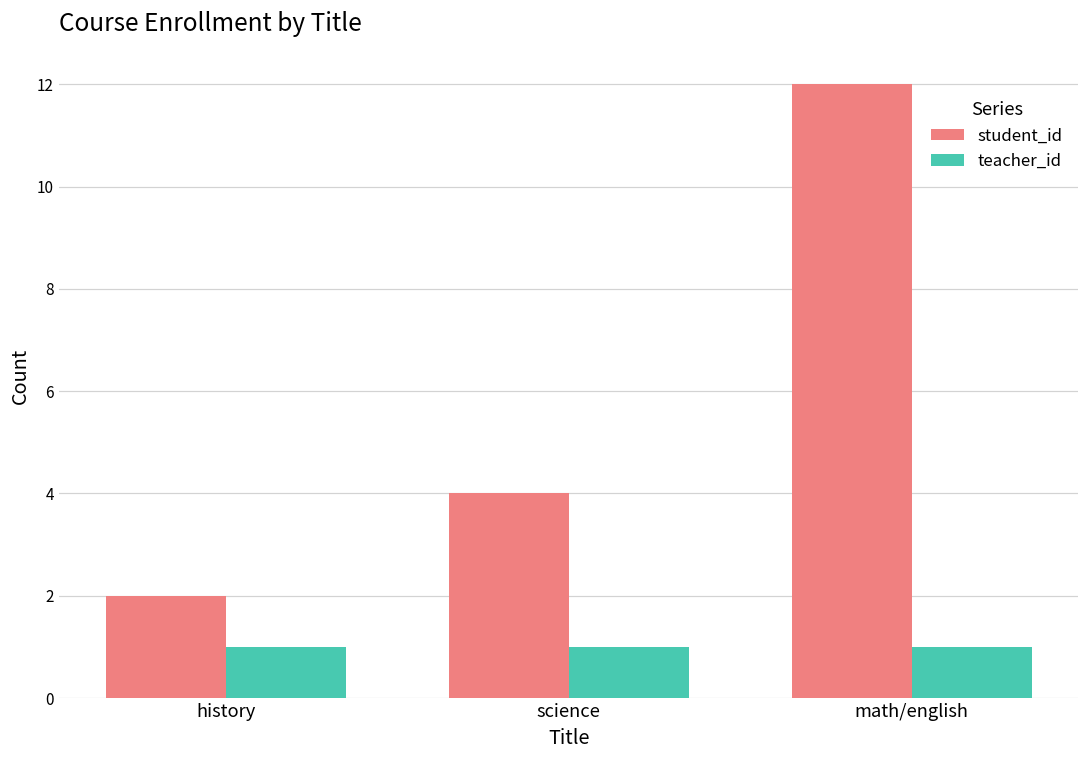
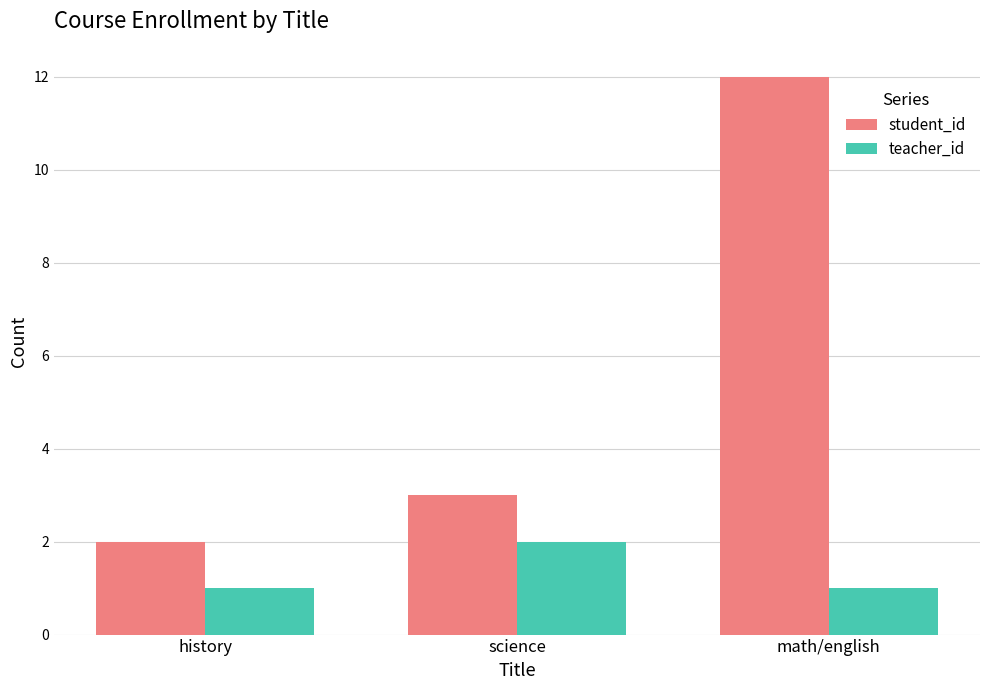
student_id, science: 4 -> 3
teacher_id, science: 1 -> 2
